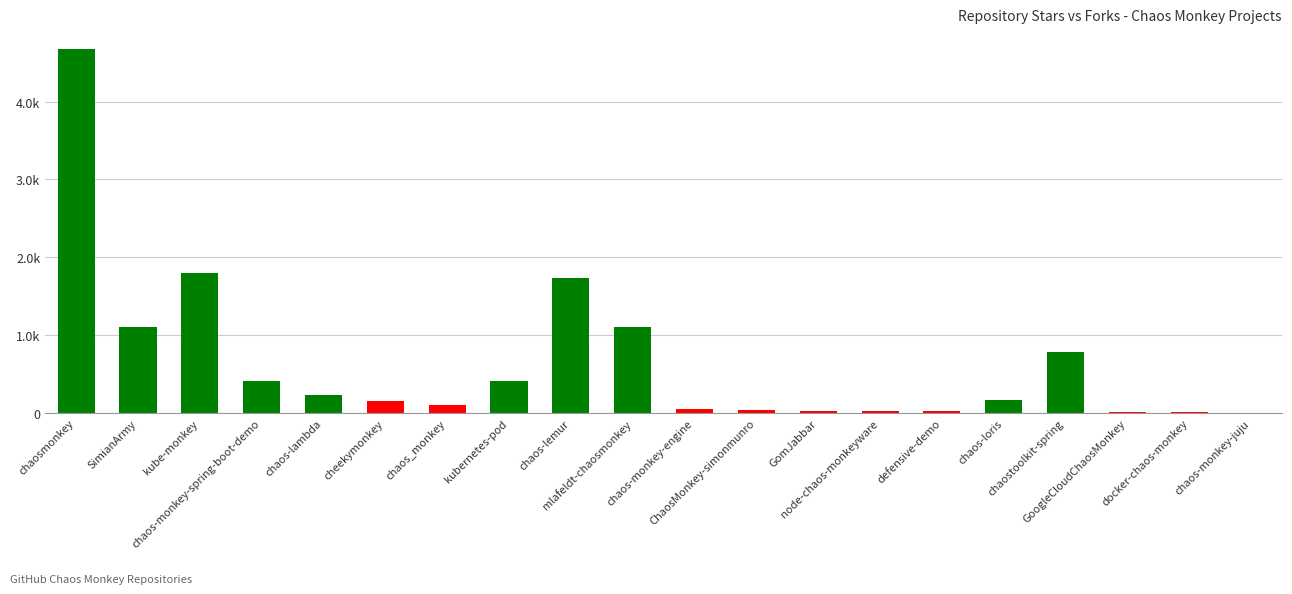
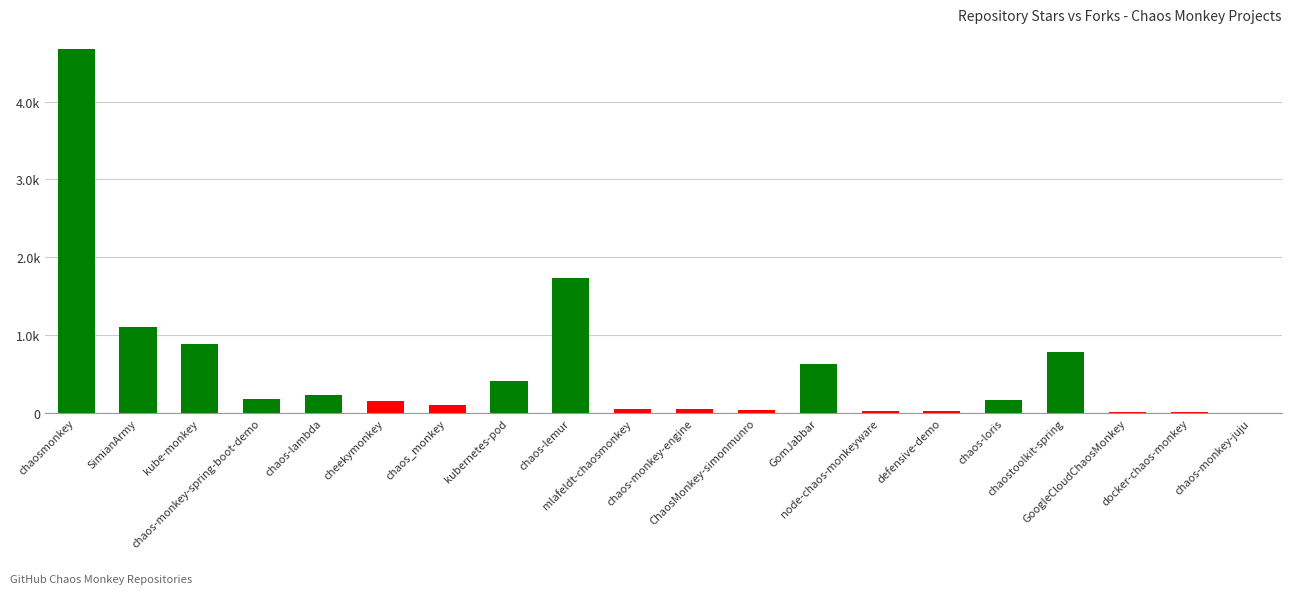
kube-monkey: 1800 -> 900
chaos-monkey-spring-boot-demo: 400 -> 200
mlafeldt-chaosmonkey: 1100 -> 100
GomJabbar: 0 -> 600
